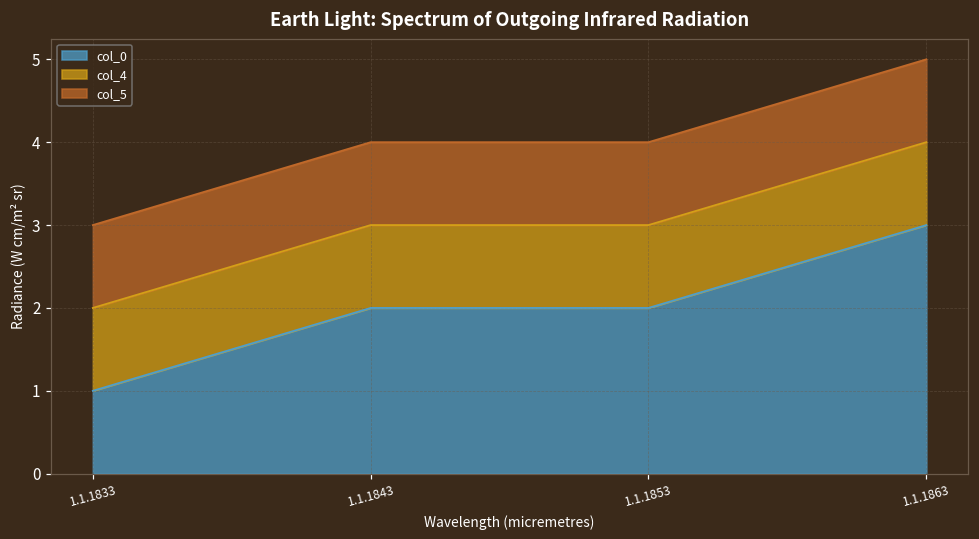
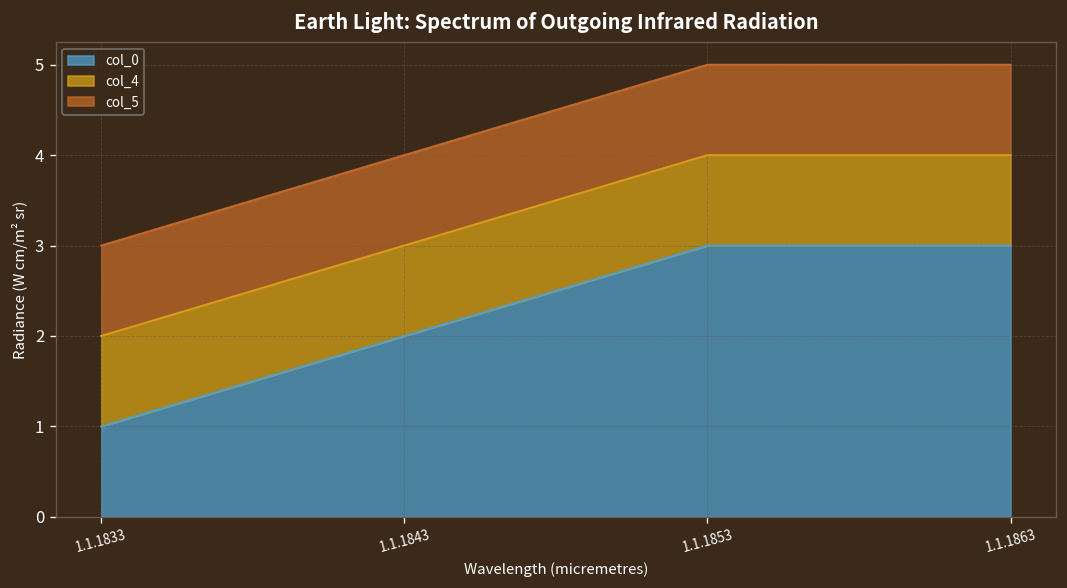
col_0, 1.1.1853: 2 -> 3
